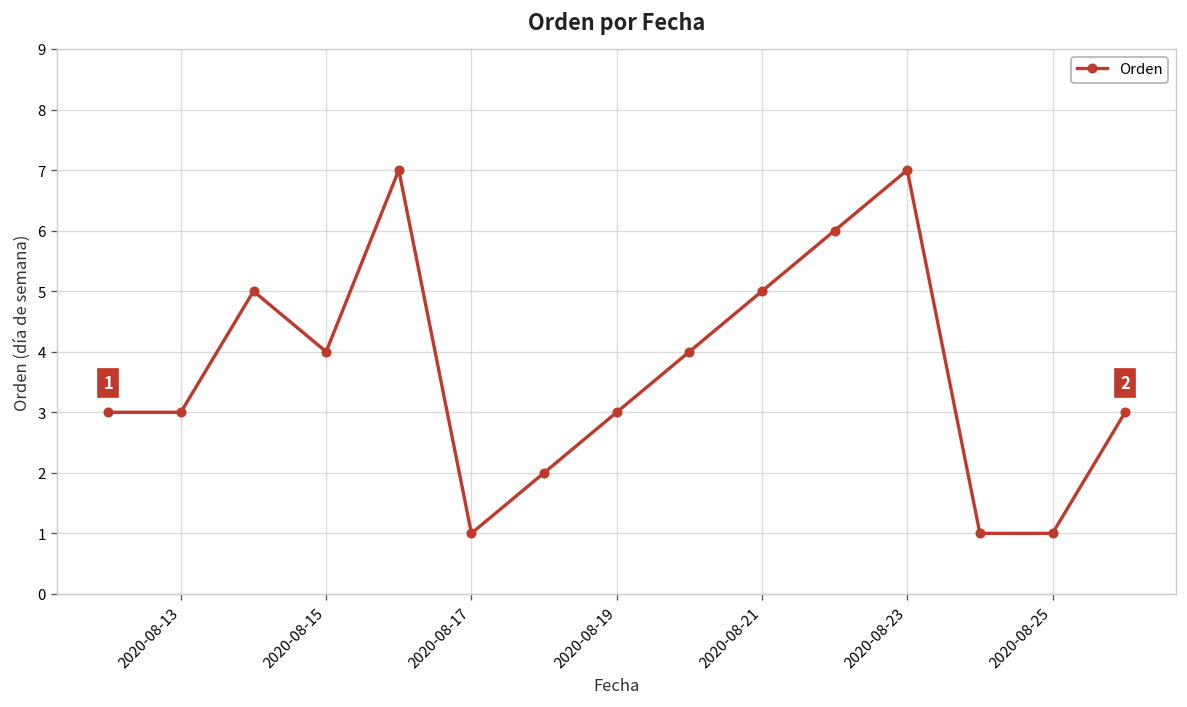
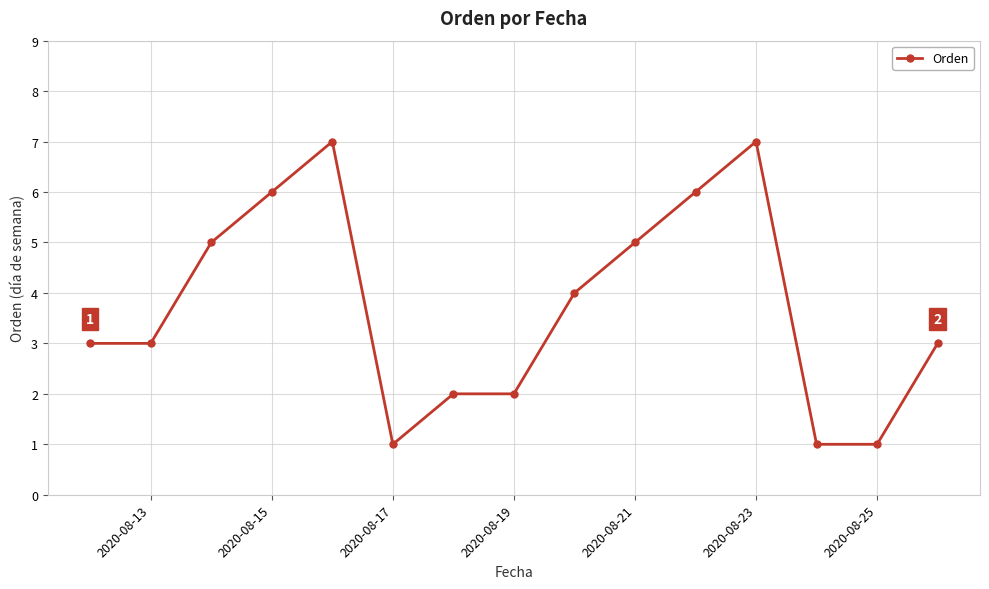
2020-08-15: 4 -> 6
2020-08-19: 3 -> 2
